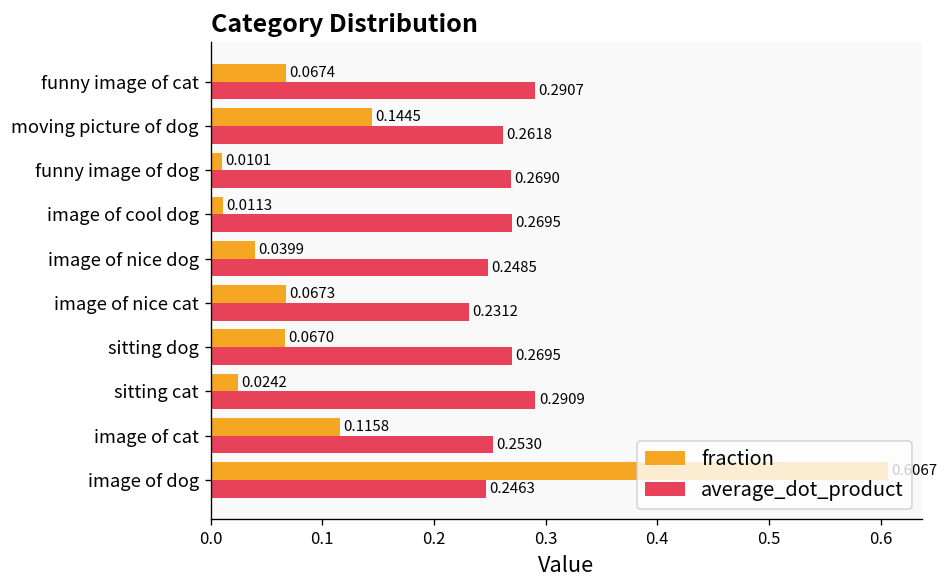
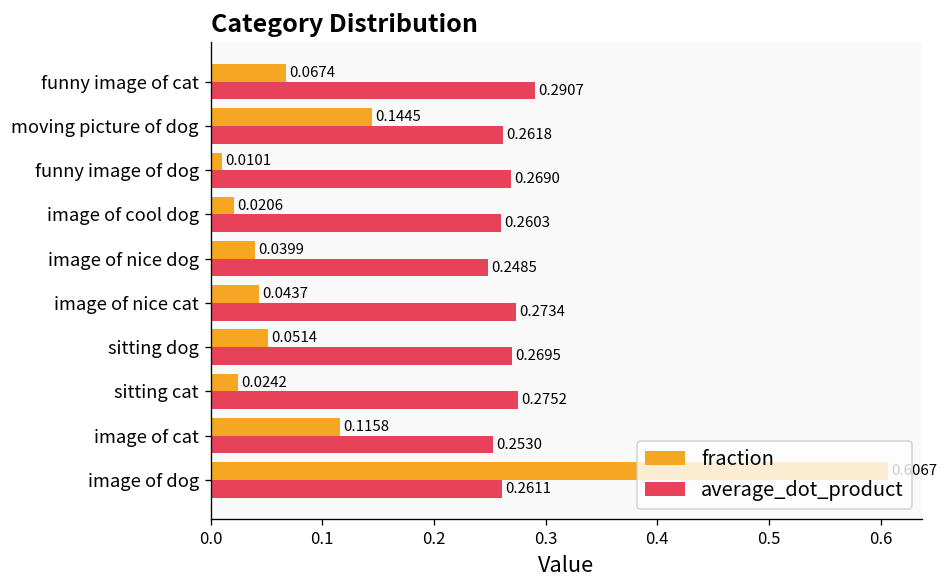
fraction, image of cool dog: 0.0113 -> 0.0206
average_dot_product, image of cool dog: 0.2695 -> 0.2603
fraction, image of nice cat: 0.0673 -> 0.0437
average_dot_product, image of nice cat: 0.2312 -> 0.2734
fraction, sitting dog: 0.0670 -> 0.0514
average_dot_product, sitting cat: 0.2909 -> 0.2752
average_dot_product, image of dog: 0.2463 -> 0.2611
